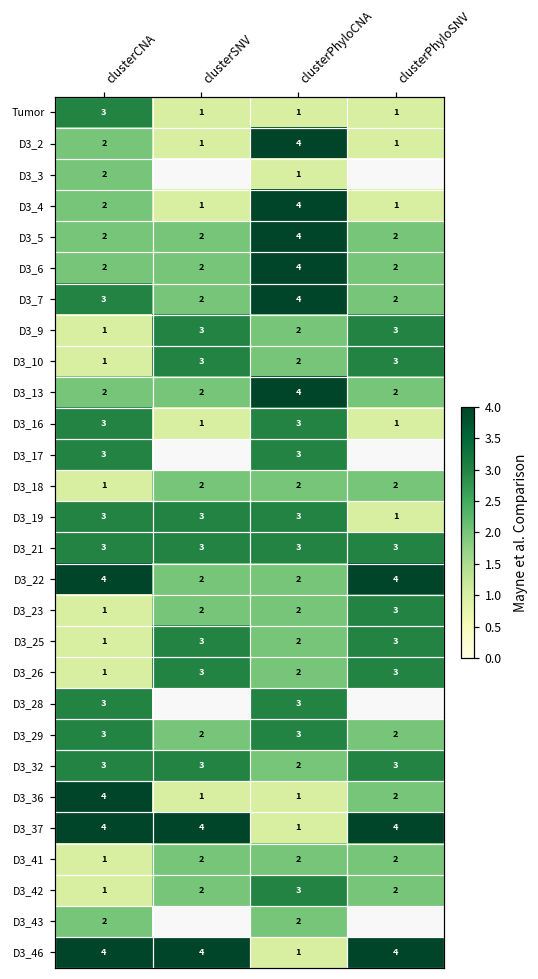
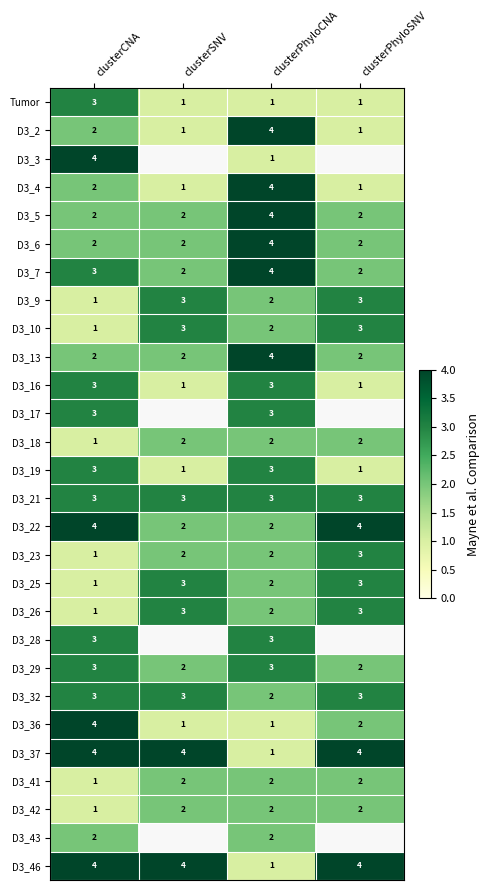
D3_3, clusterCNA: 2 -> 4
D3_19, clusterSNV: 3 -> 1
D3_42, clusterPhyloCNA: 3 -> 2
